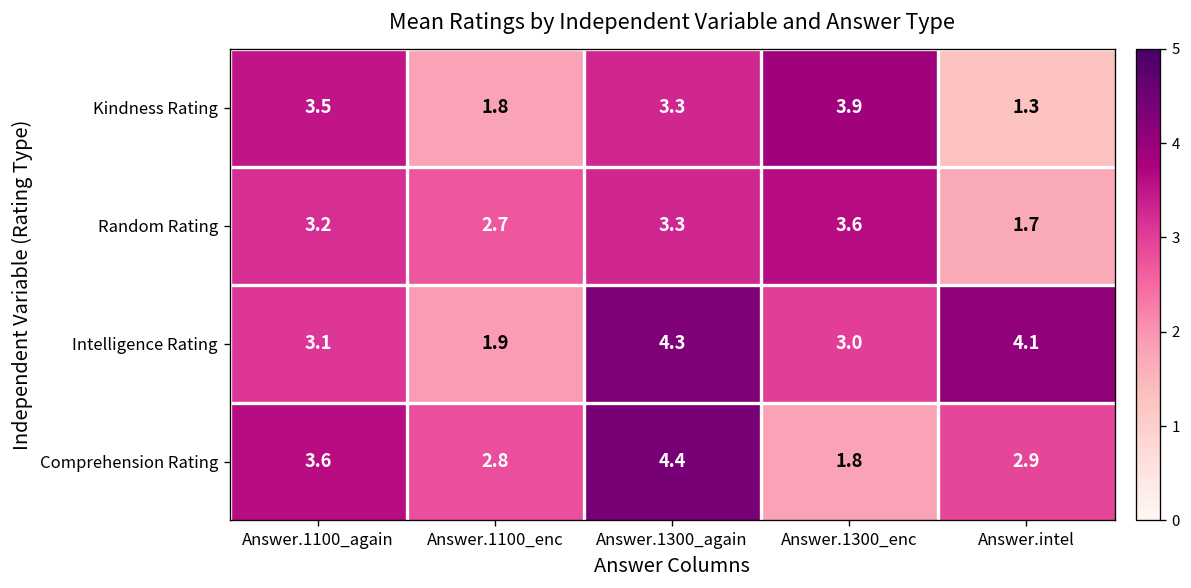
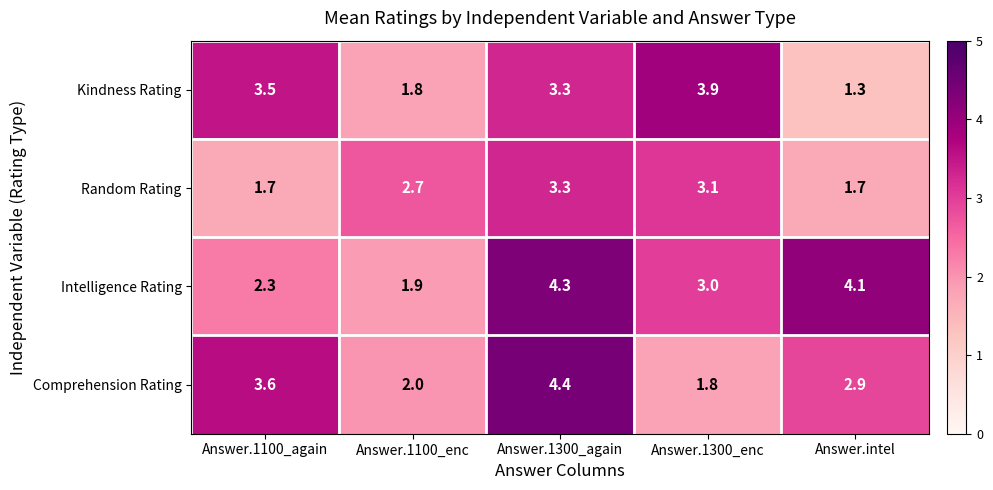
Random Rating, Answer.1100_again: 3.2 -> 1.7
Random Rating, Answer.1300_enc: 3.6 -> 3.1
Intelligence Rating, Answer.1100_again: 3.1 -> 2.3
Comprehension Rating, Answer.1100_enc: 2.8 -> 2.0
